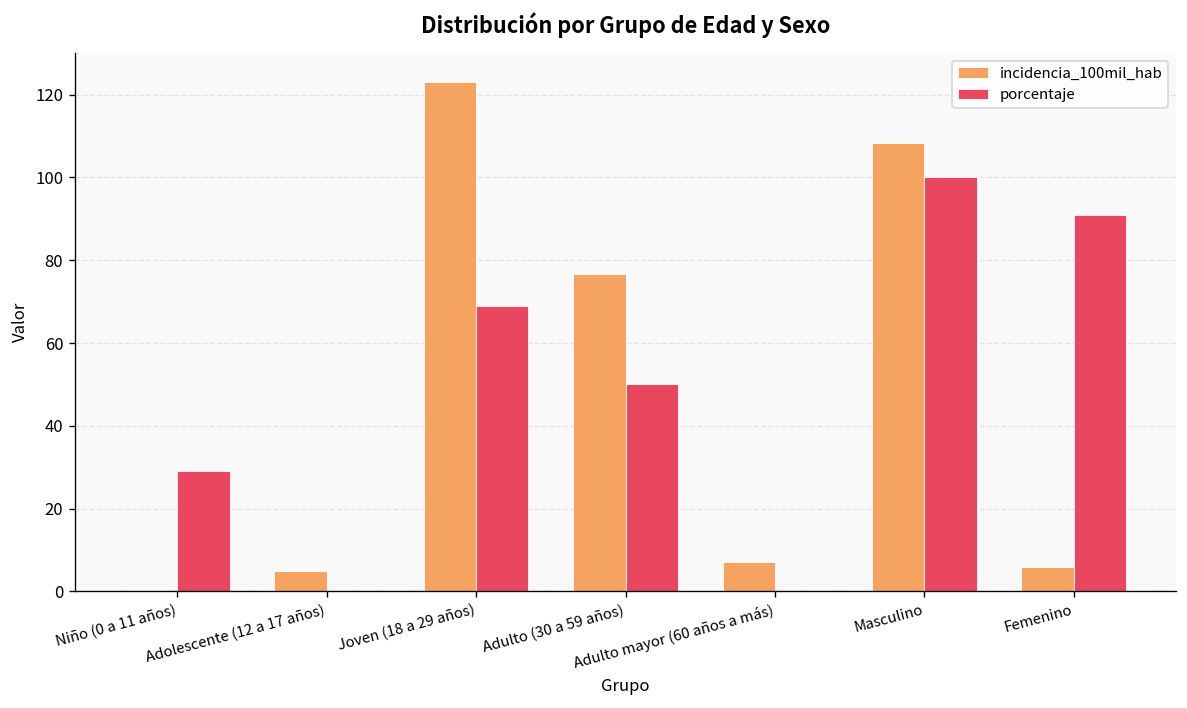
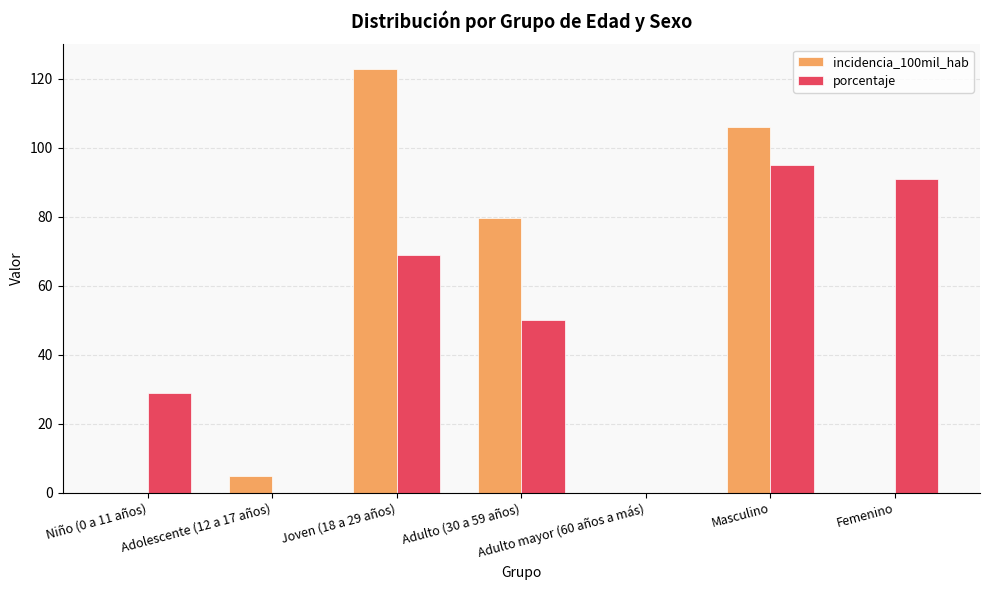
incidencia_100mil_hab, Adulto (30 a 59 años): 77 -> 80
incidencia_100mil_hab, Adulto mayor (60 años a más): 7 -> 0
incidencia_100mil_hab, Masculino: 108 -> 106
porcentaje, Masculino: 100 -> 95
incidencia_100mil_hab, Femenino: 6 -> 0
